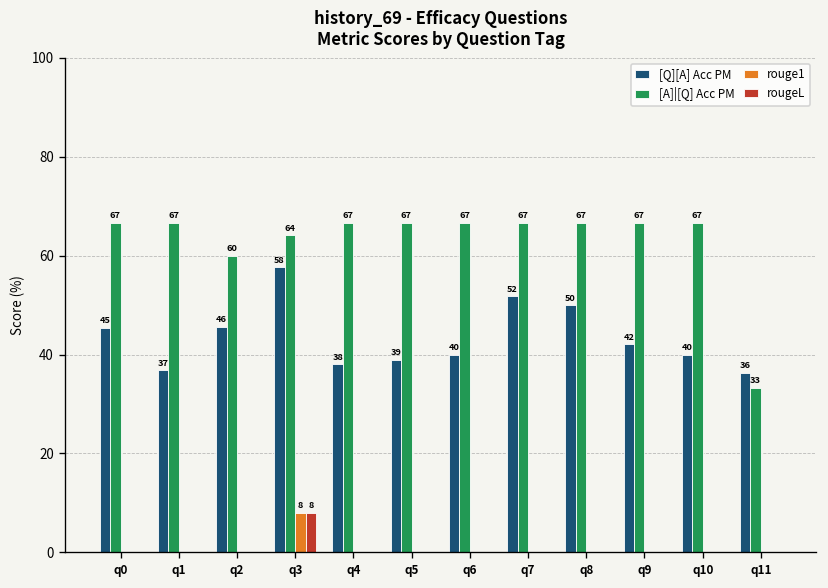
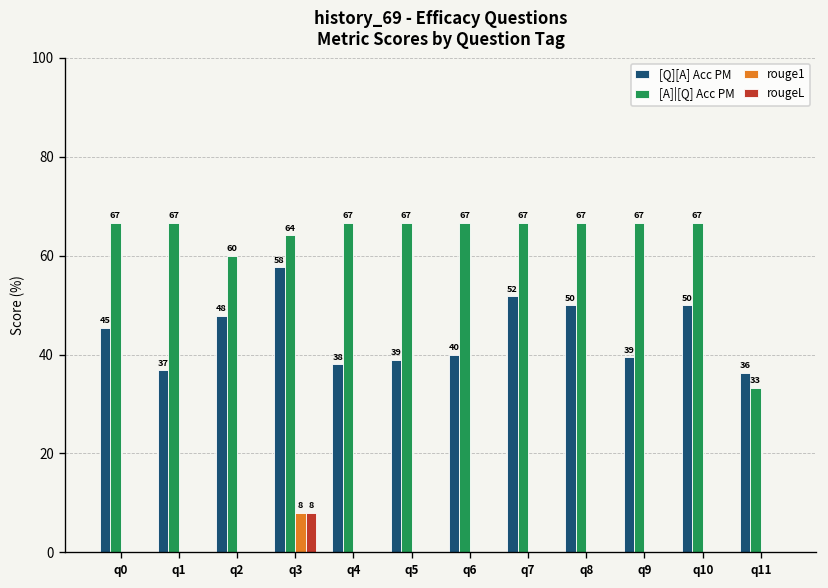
[Q][A] Acc PM, q2: 46 -> 48
[Q][A] Acc PM, q9: 42 -> 39
[Q][A] Acc PM, q10: 40 -> 50
